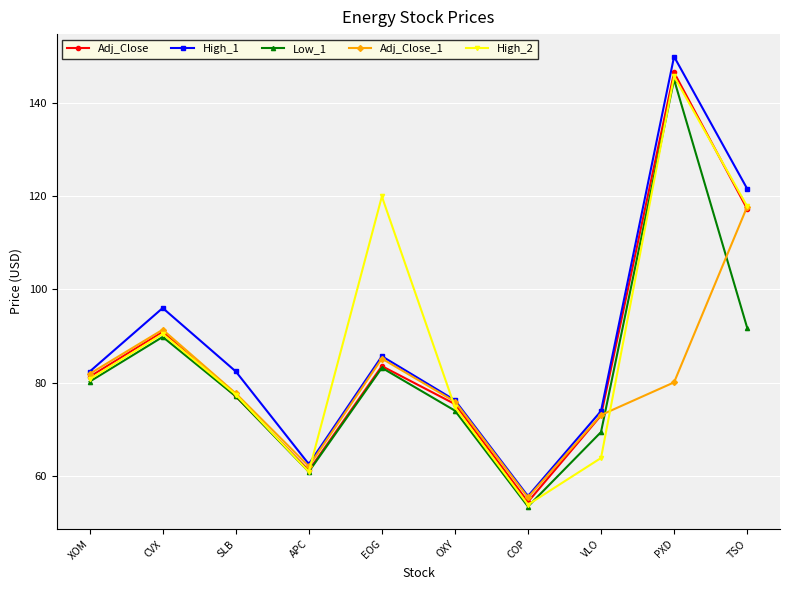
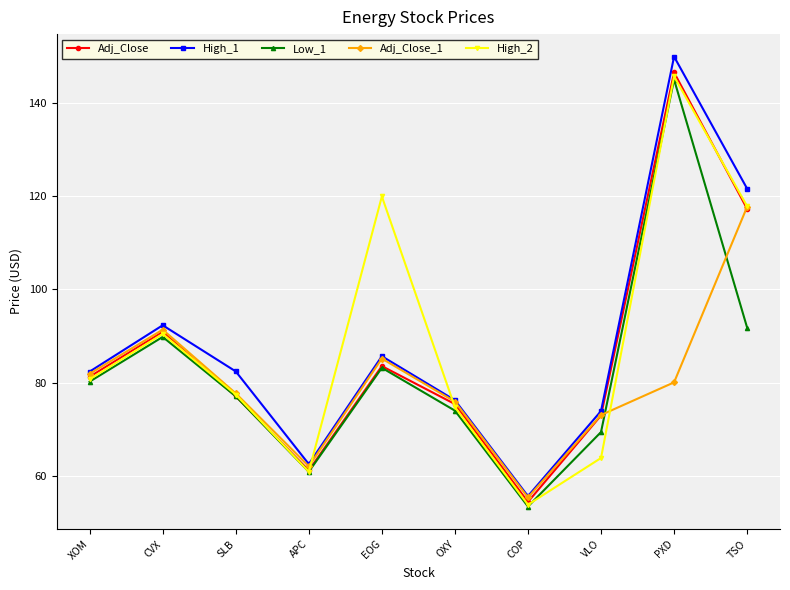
High_1, CVX: 96 -> 92
